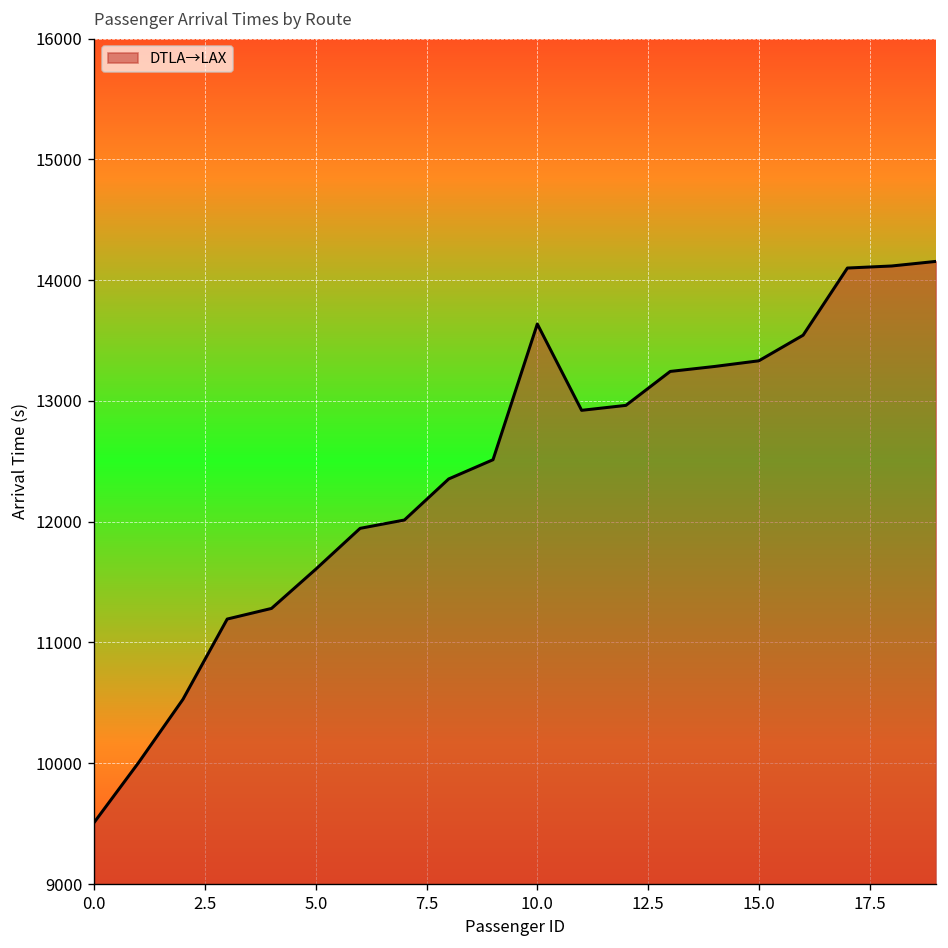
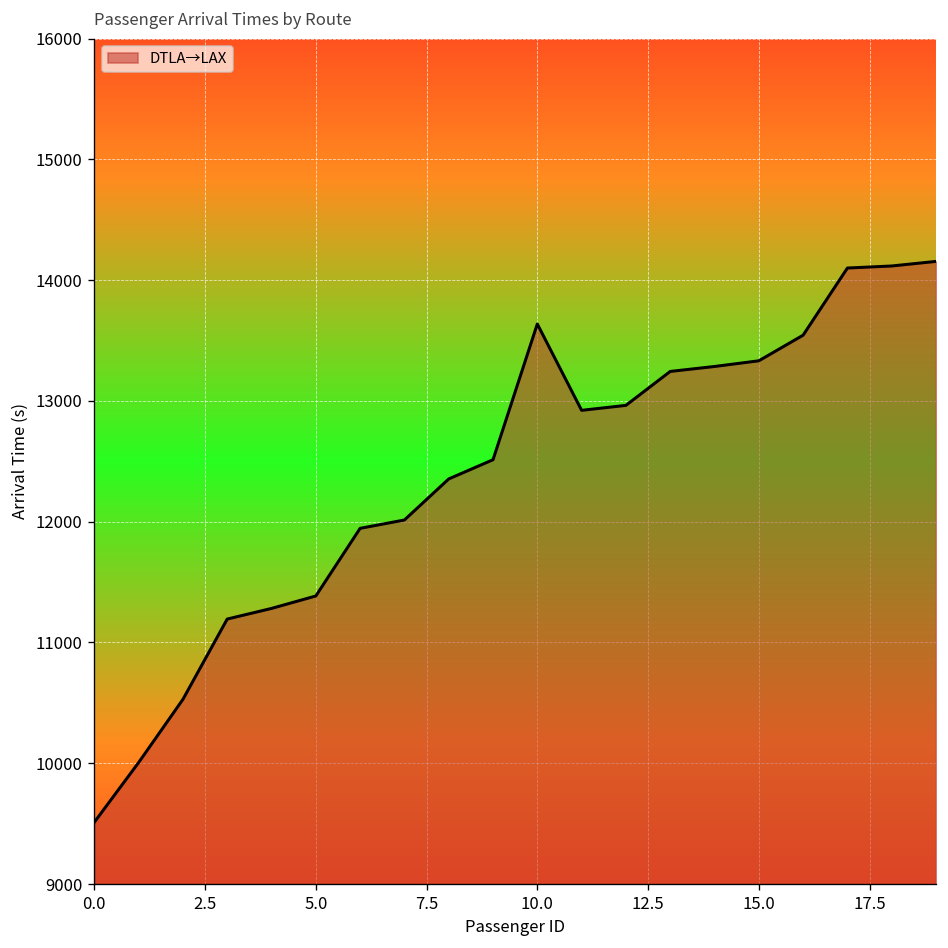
5.0: 11610 -> 11390
